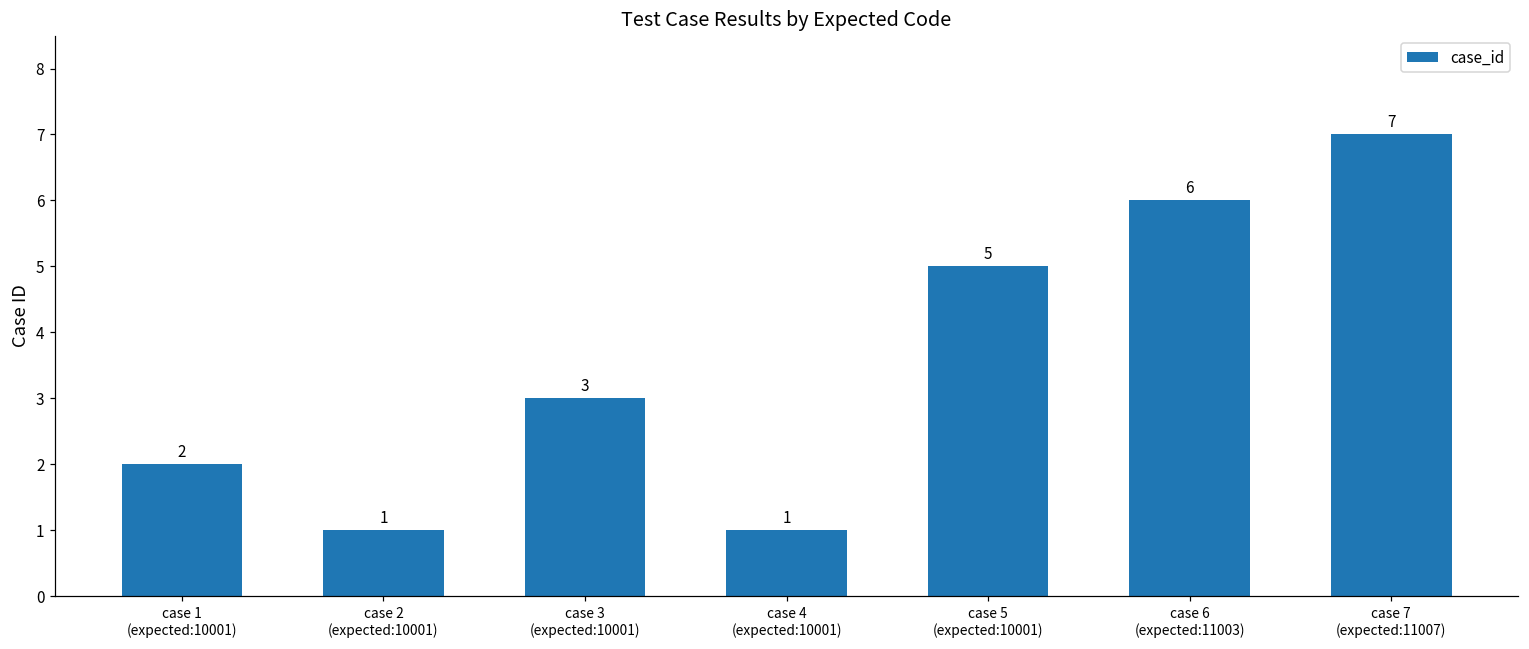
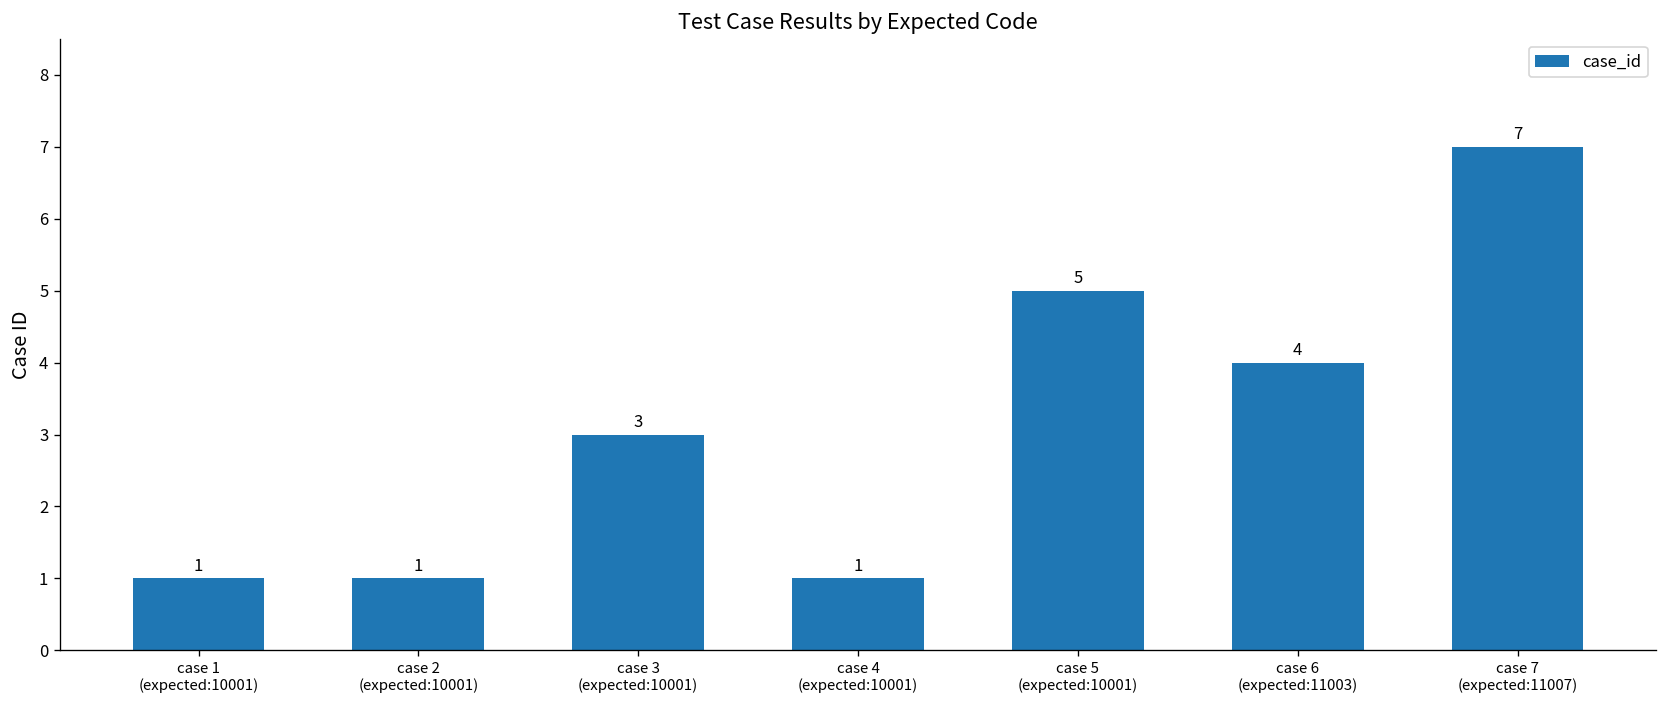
case 1 (expected:10001): 2 -> 1
case 6 (expected:11003): 6 -> 4
